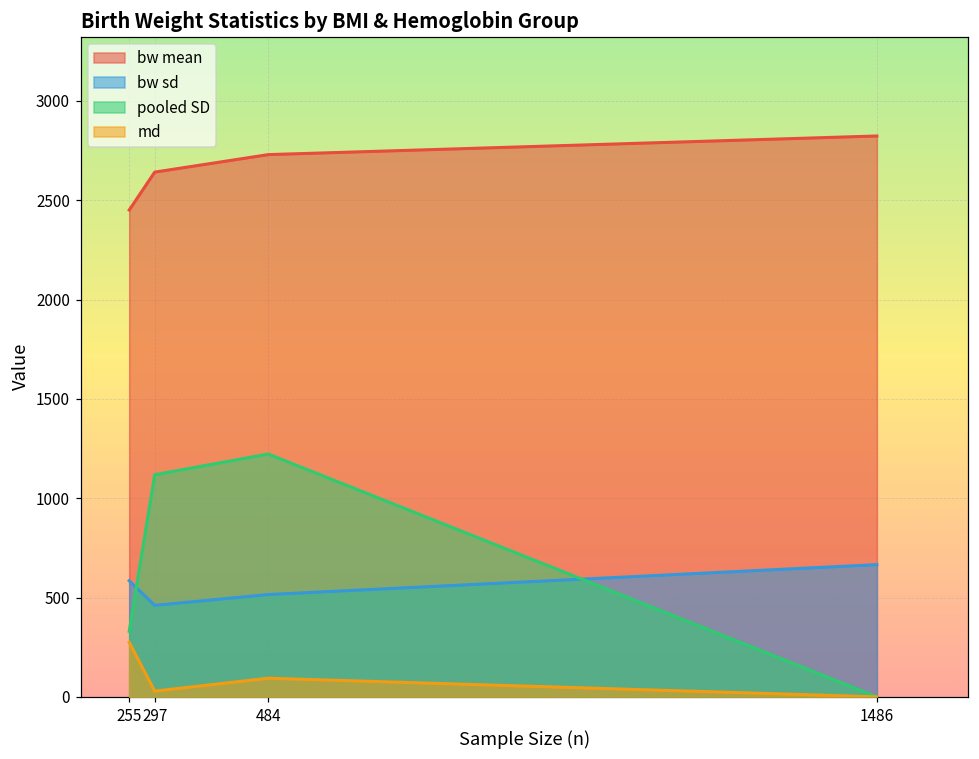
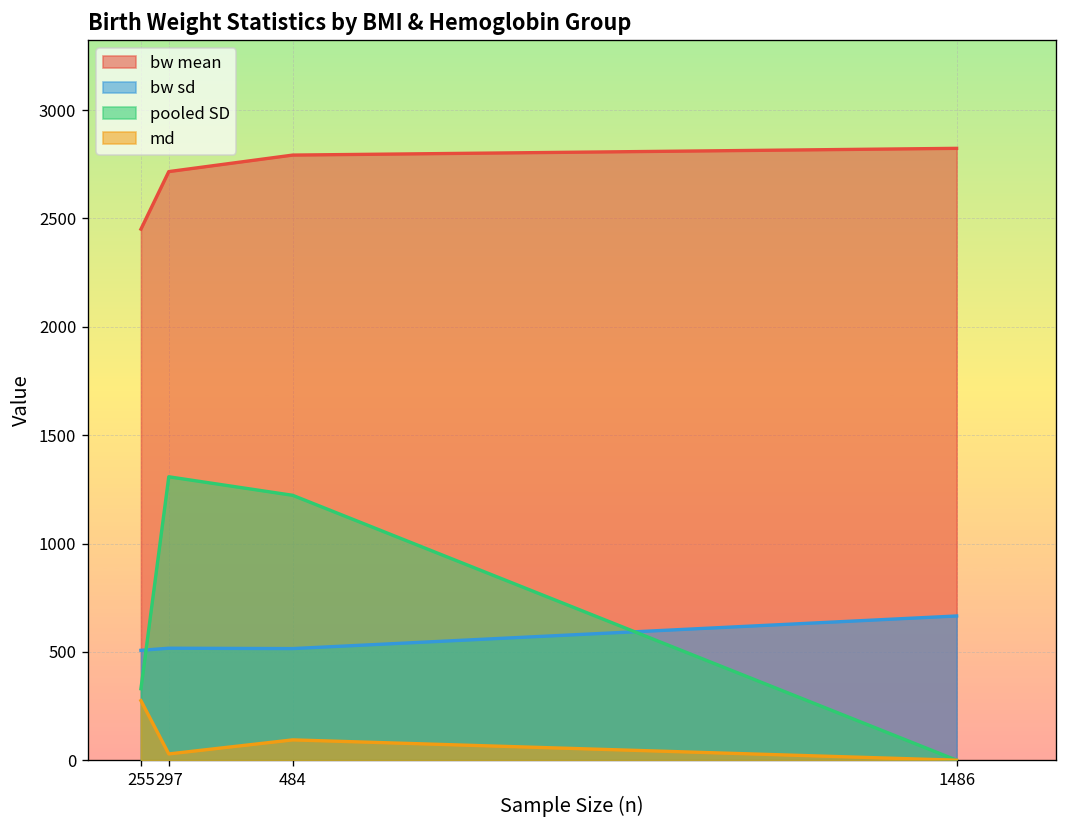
bw sd, 255: 580 -> 510
bw mean, 297: 2640 -> 2720
bw sd, 297: 460 -> 520
pooled SD, 297: 1120 -> 1310
bw mean, 484: 2730 -> 2790
